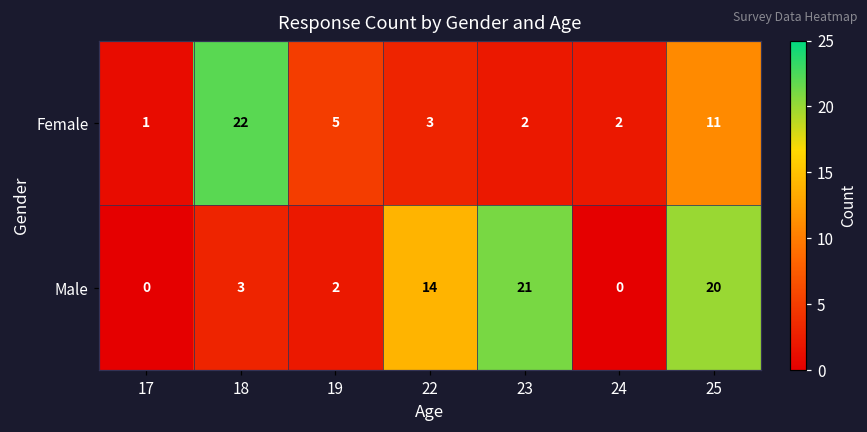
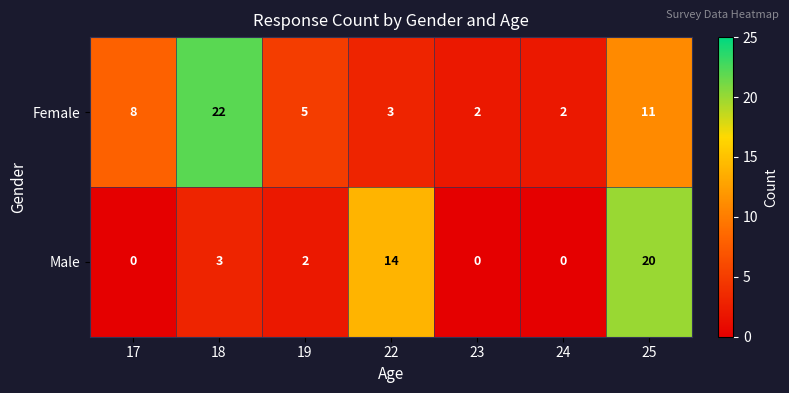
Female, 17: 1 -> 8
Male, 23: 21 -> 0
